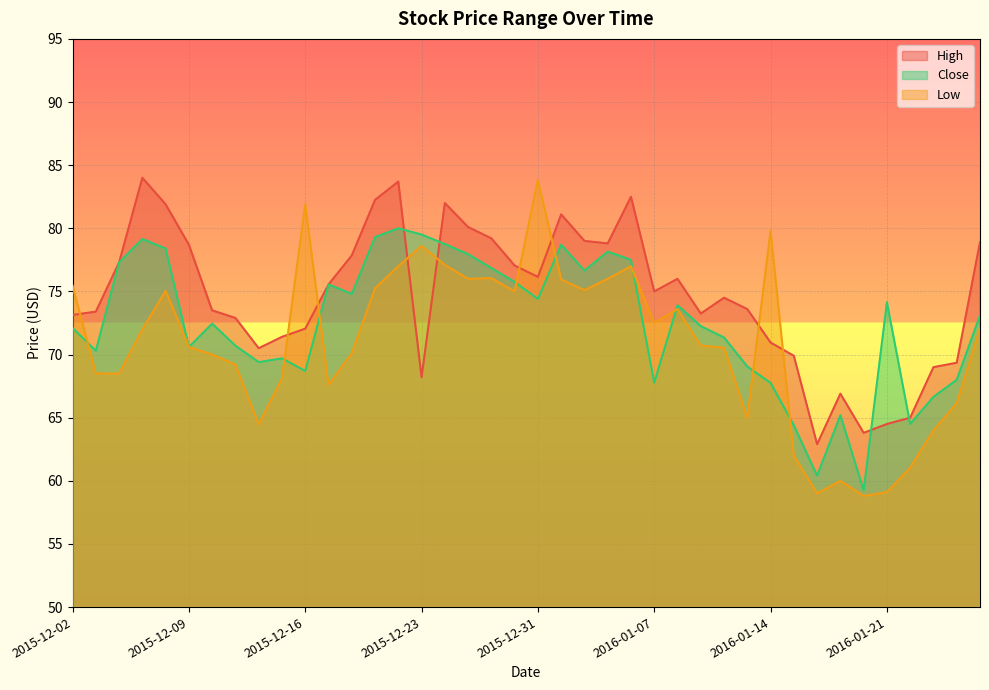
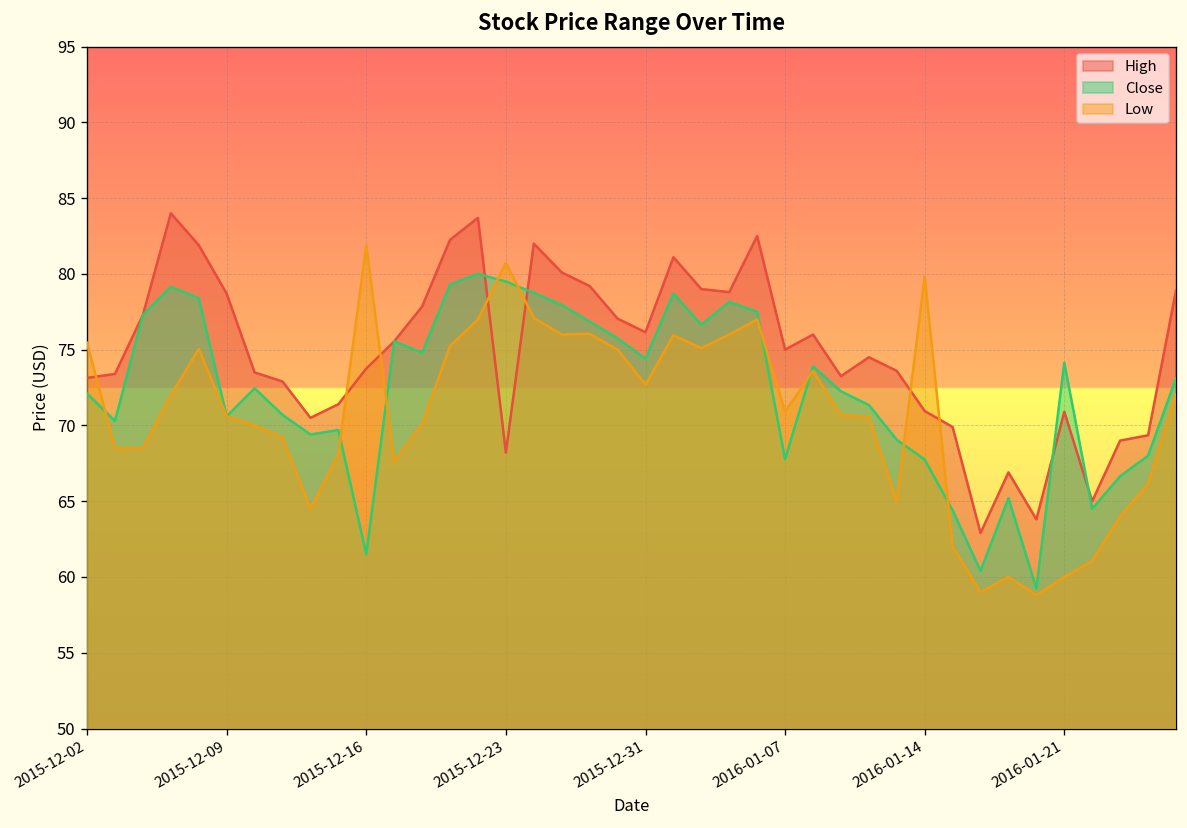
High, 2015-12-16: 72.1 -> 73.8
Close, 2015-12-16: 68.7 -> 61.5
Low, 2015-12-23: 78.6 -> 80.7
Low, 2015-12-31: 83.8 -> 72.7
Low, 2016-01-07: 72.5 -> 70.9
High, 2016-01-21: 64.5 -> 70.9
Low, 2016-01-21: 59.1 -> 60.0
